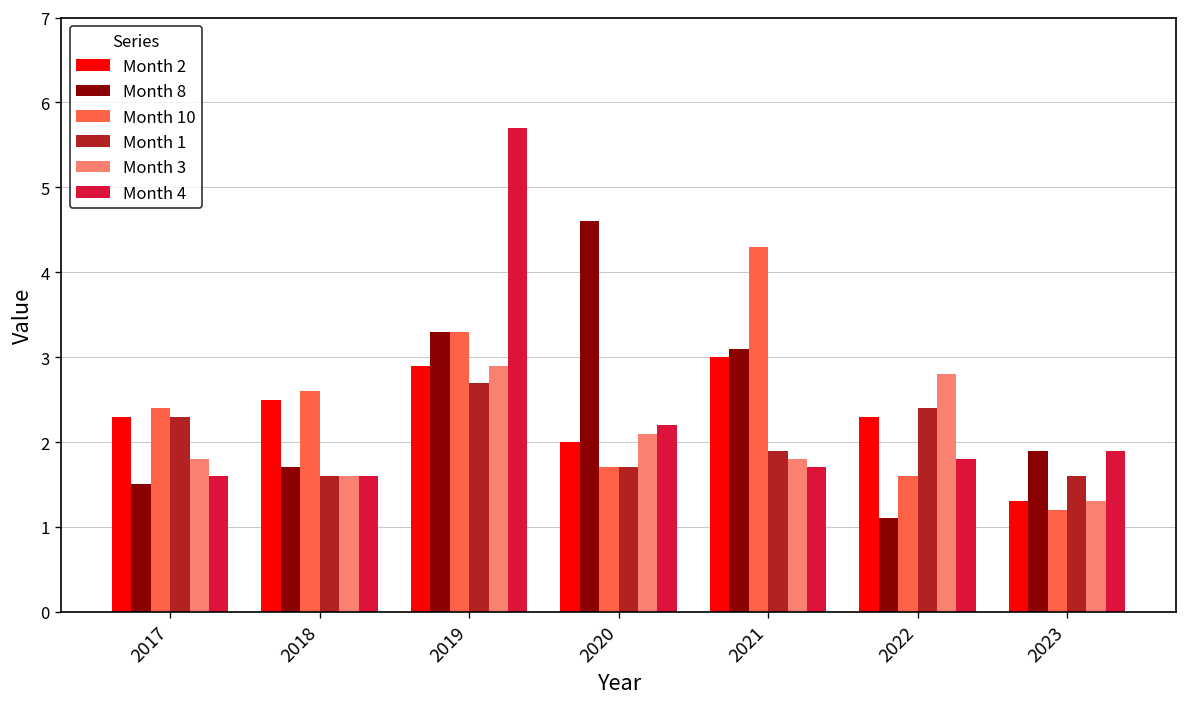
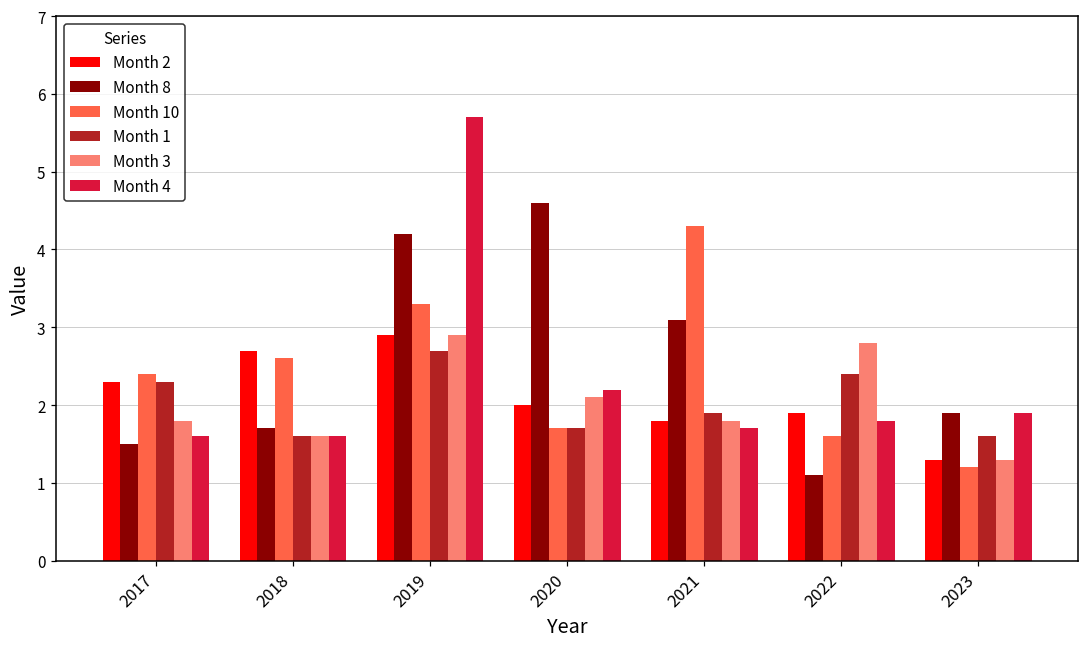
Month 2, 2018: 2.5 -> 2.7
Month 8, 2019: 3.3 -> 4.2
Month 2, 2021: 3.0 -> 1.8
Month 2, 2022: 2.3 -> 1.9
